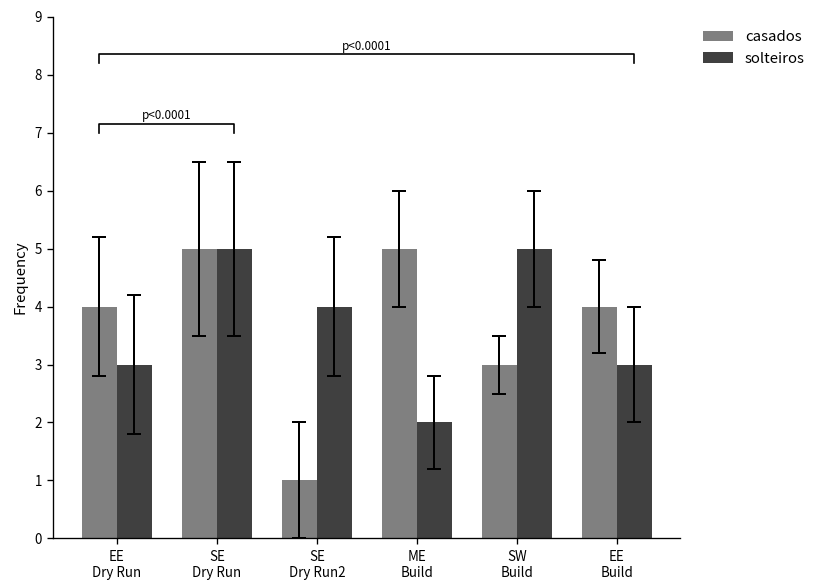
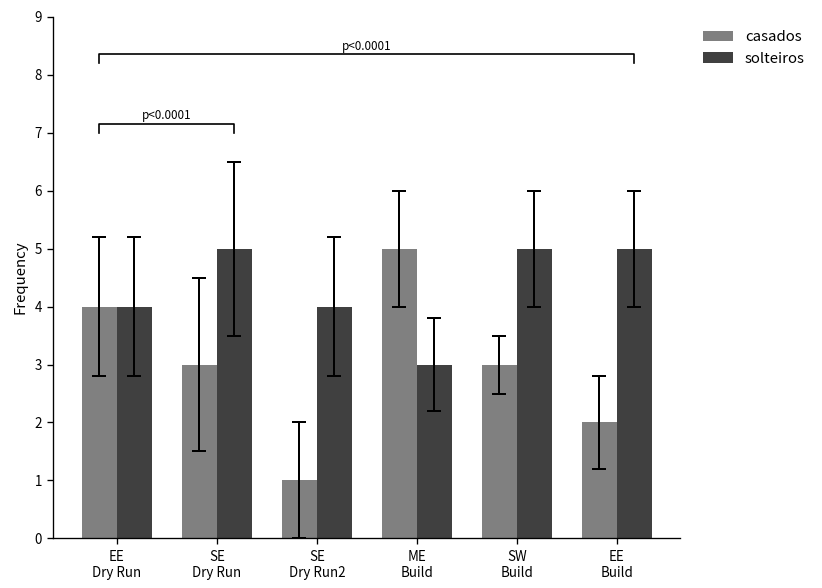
solteiros, EE Dry Run: 3 -> 4
casados, SE Dry Run: 5 -> 3
solteiros, ME Build: 2 -> 3
casados, EE Build: 4 -> 2
solteiros, EE Build: 3 -> 5
